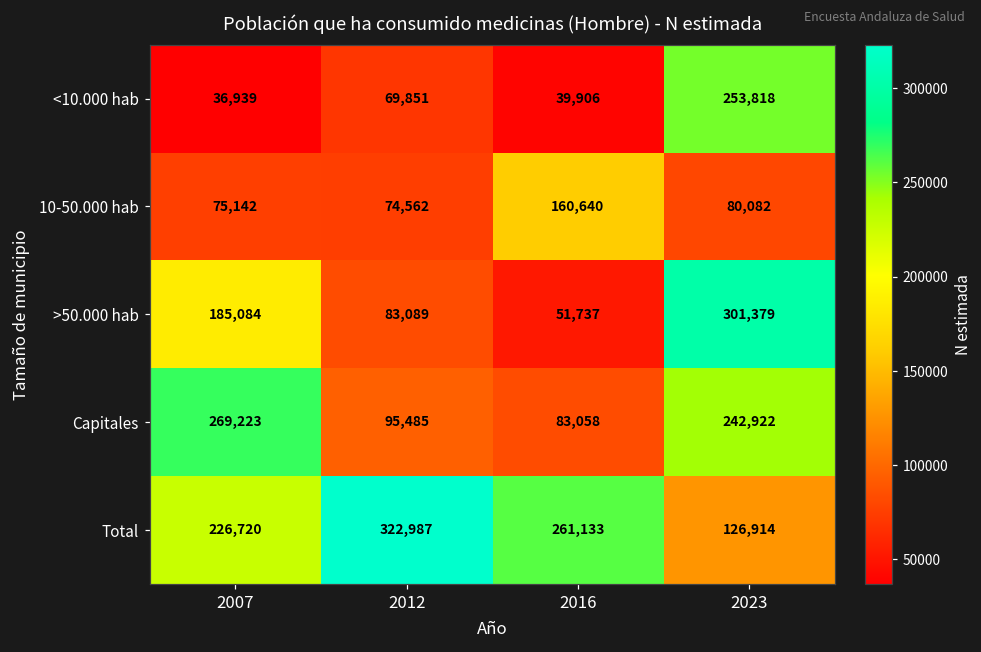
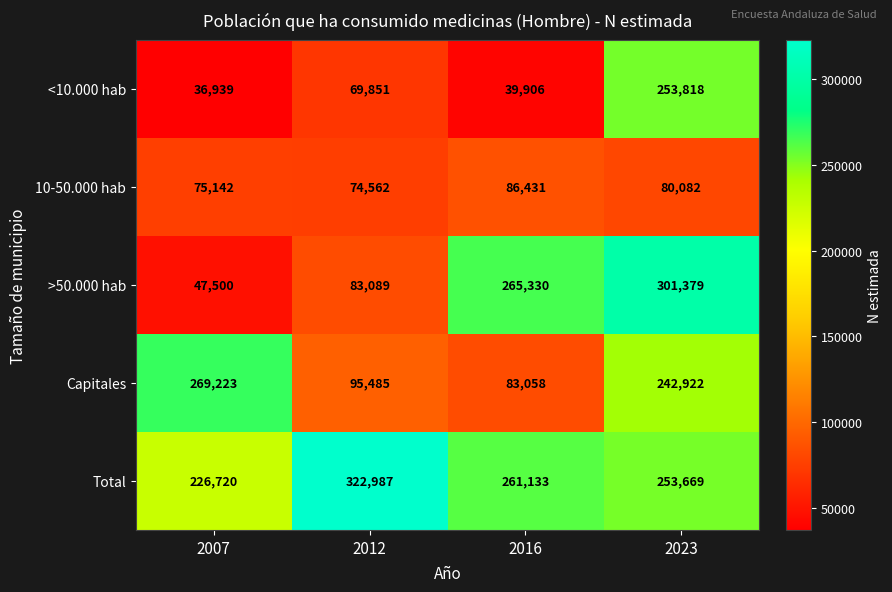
10-50.000 hab, 2016: 160,640 -> 86,431
>50.000 hab, 2007: 185,084 -> 47,500
>50.000 hab, 2016: 51,737 -> 265,330
Total, 2023: 126,914 -> 253,669
